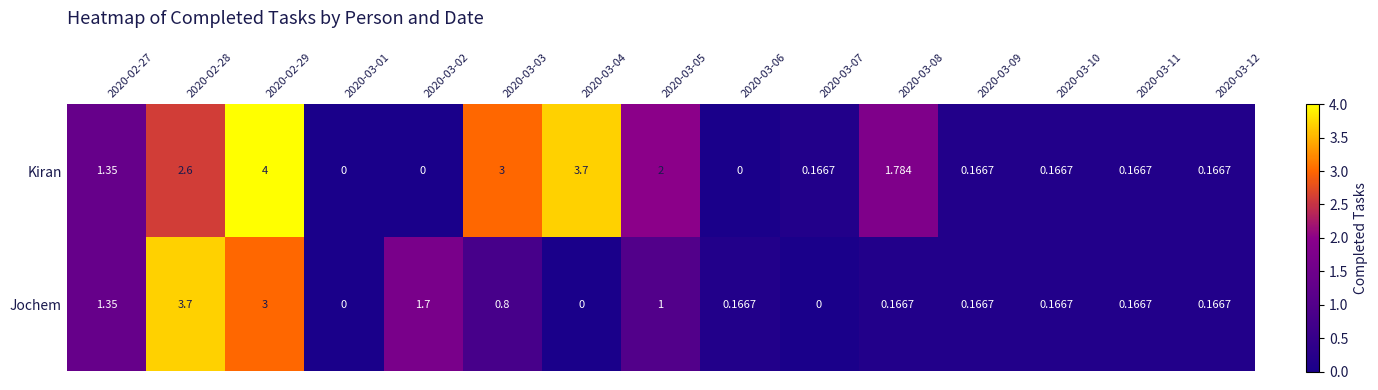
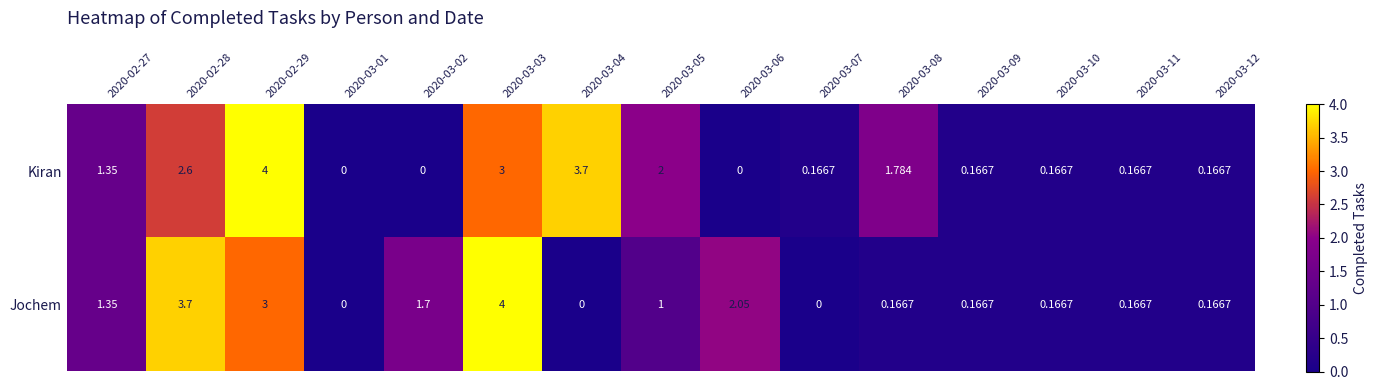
Jochem, 2020-03-03: 0.8 -> 4
Jochem, 2020-03-06: 0.1667 -> 2.05
